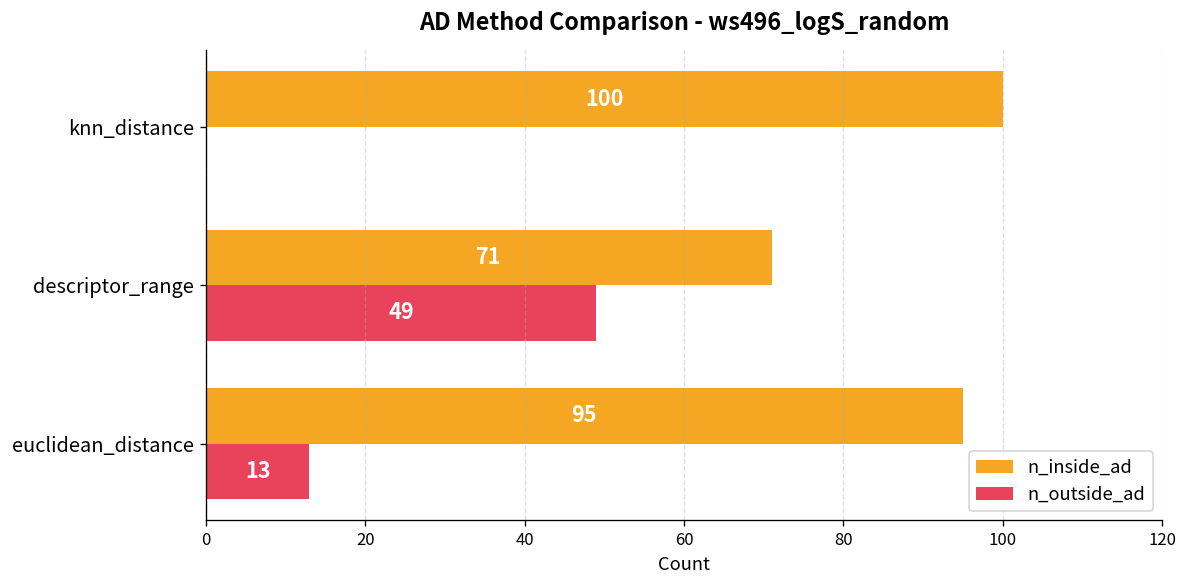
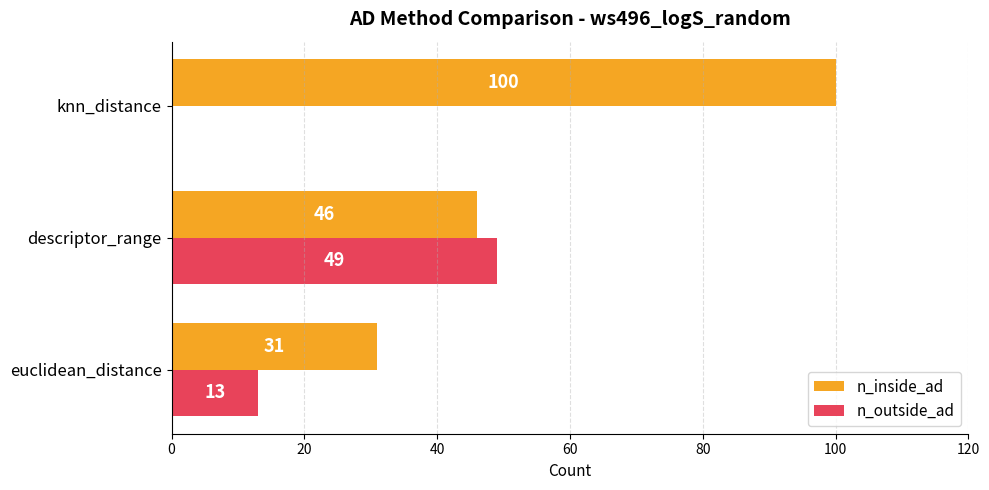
n_inside_ad, descriptor_range: 71 -> 46
n_inside_ad, euclidean_distance: 95 -> 31
